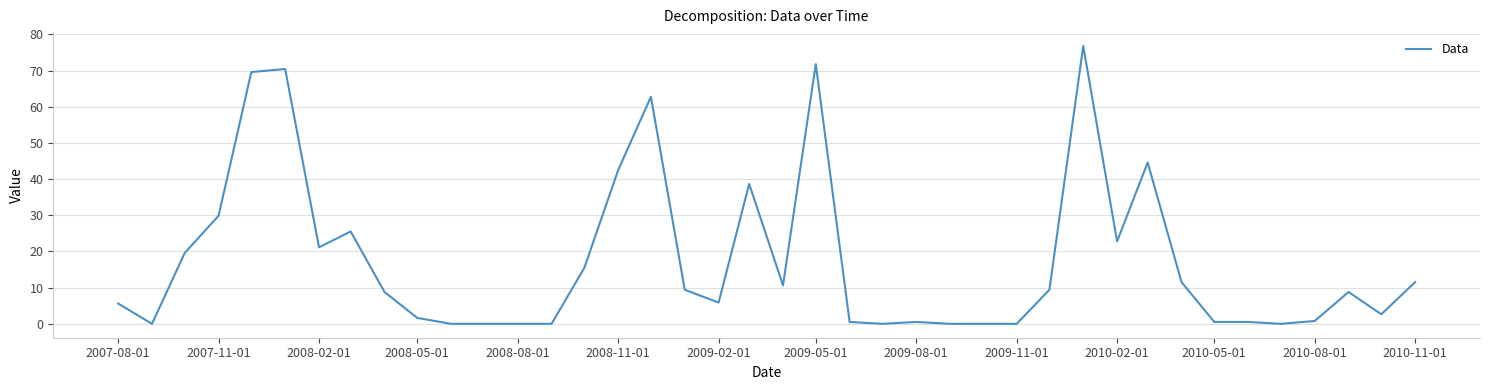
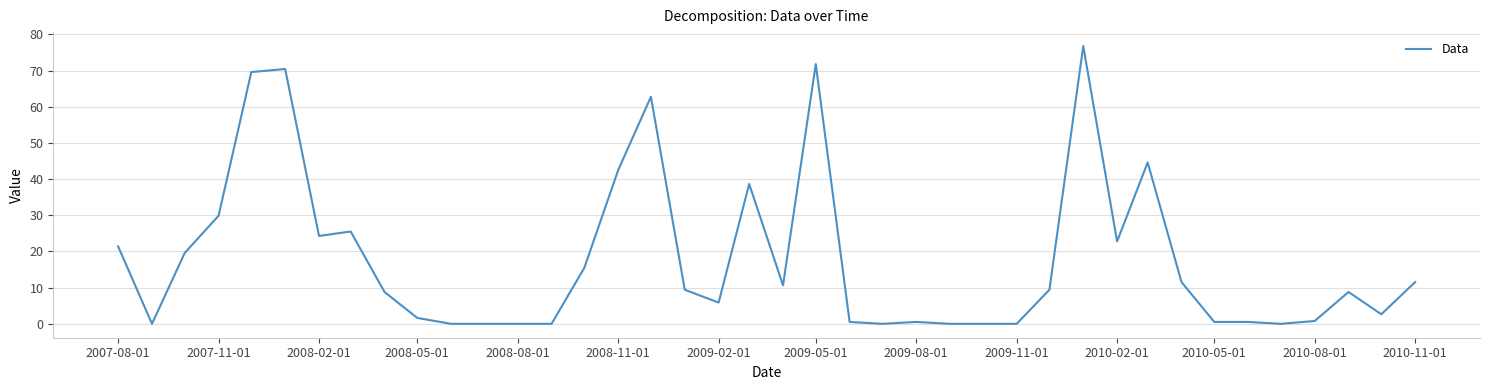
2007-08-01: 6 -> 21
2008-02-01: 21 -> 24
